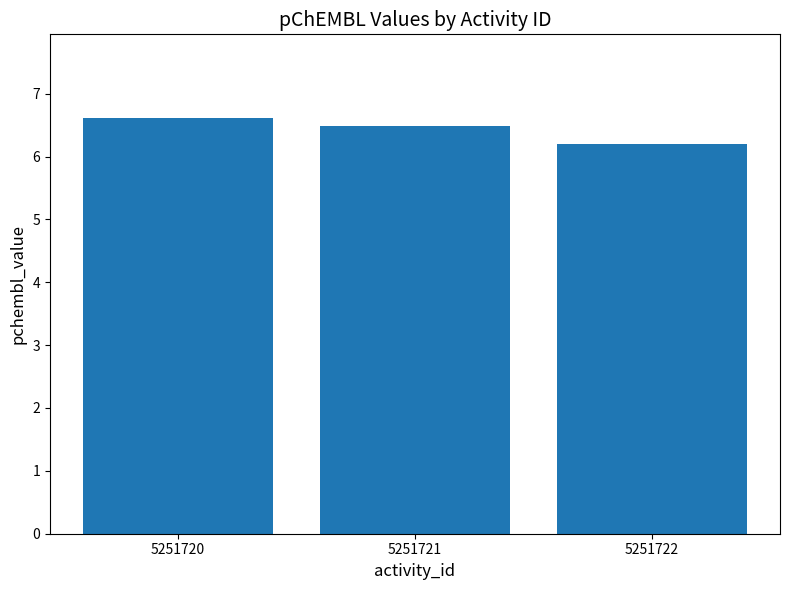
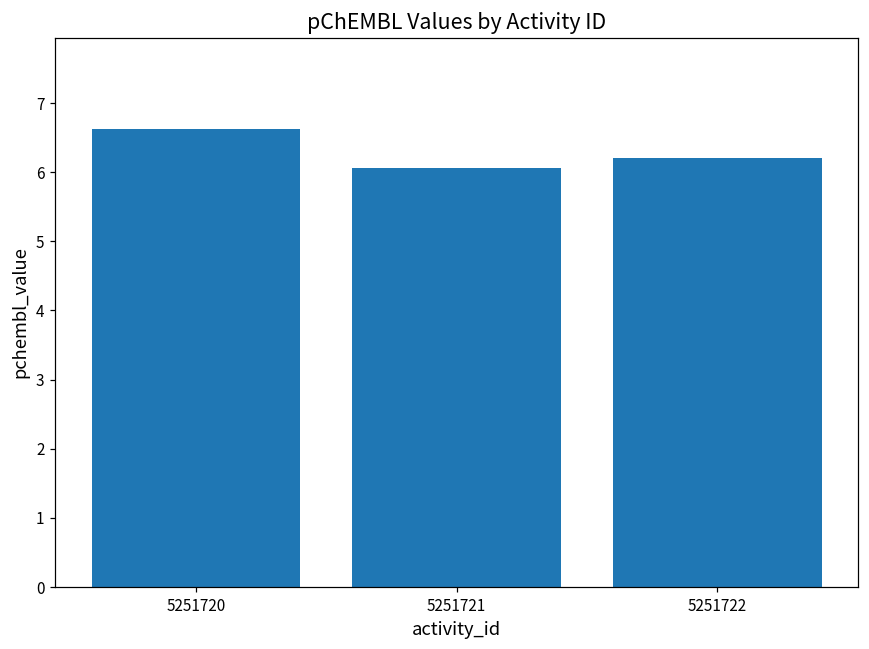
5251721: 6.5 -> 6.1
